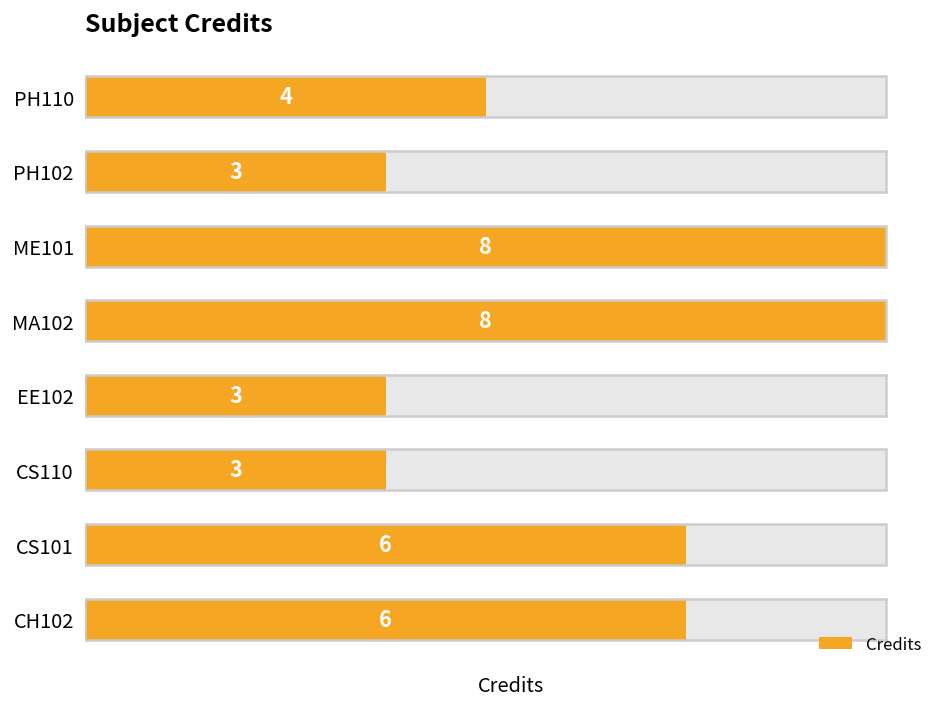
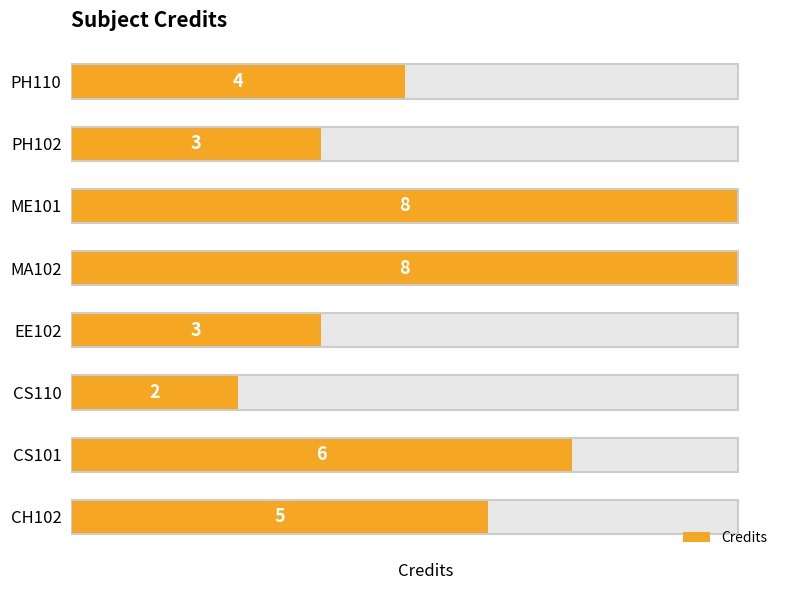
Credits, CS110: 3 -> 2
Credits, CH102: 6 -> 5
